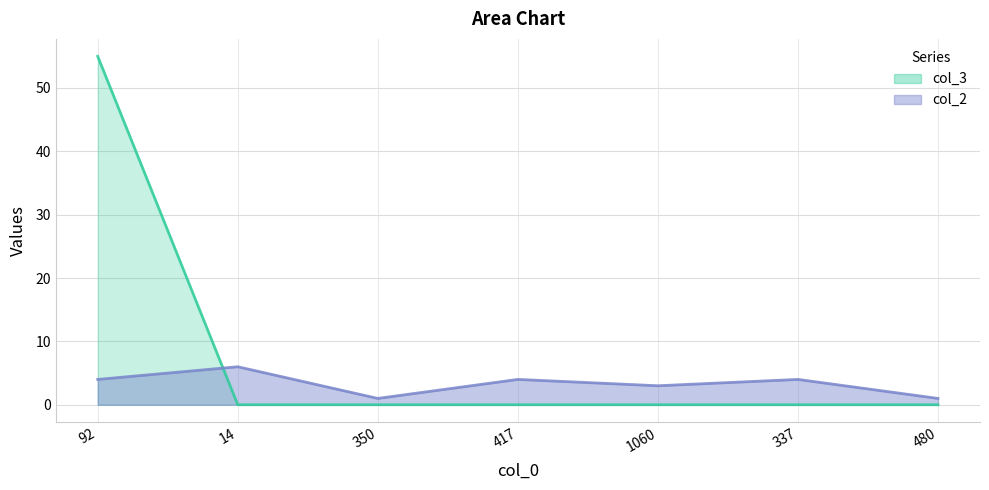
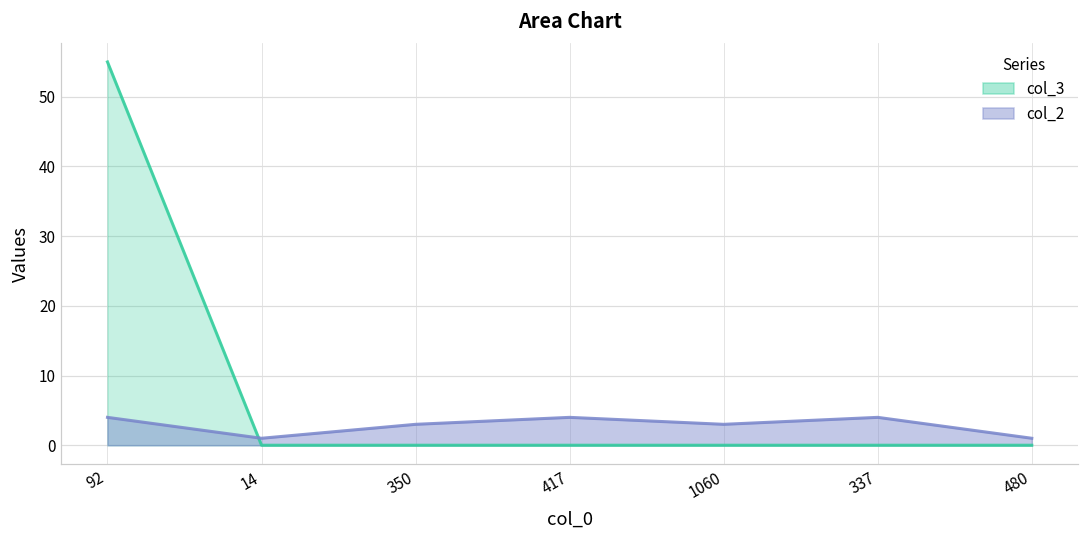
col_2, 14: 6 -> 1
col_2, 350: 1 -> 3
